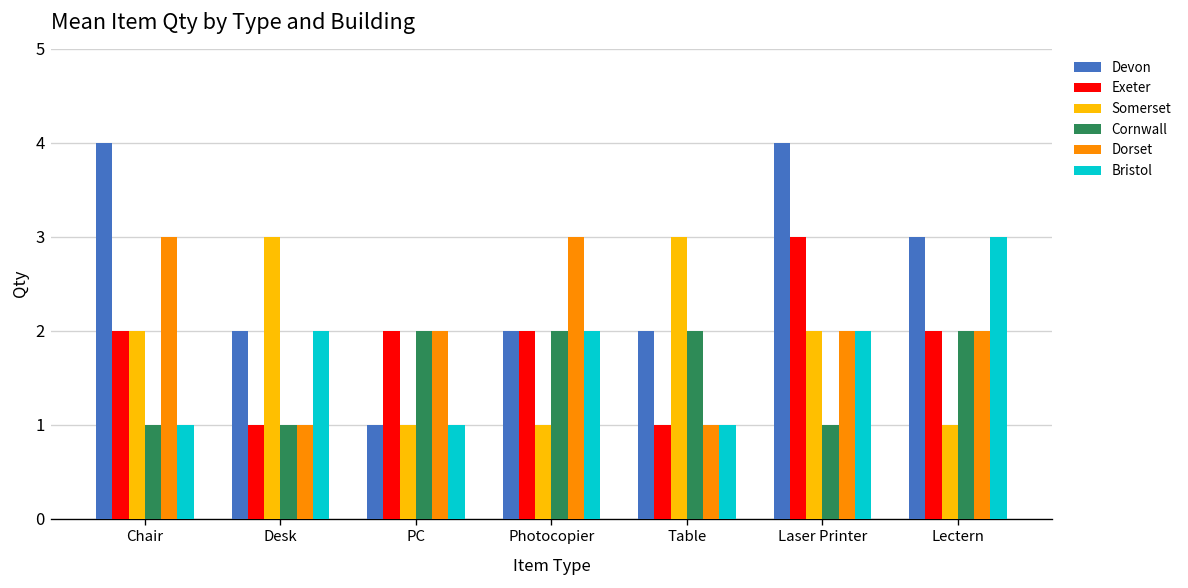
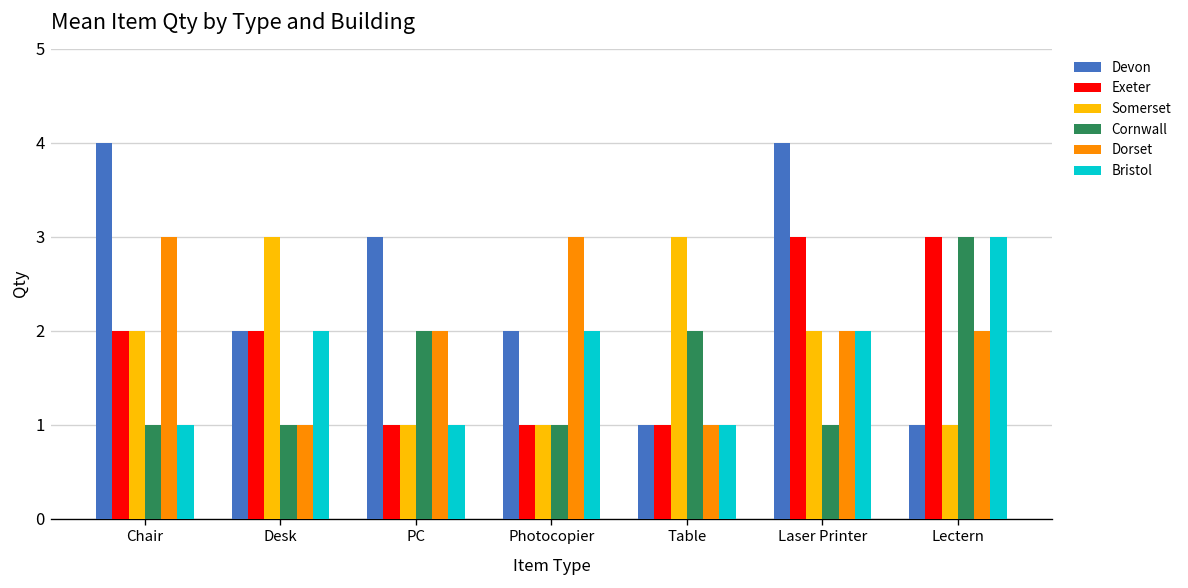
Exeter, Desk: 1 -> 2
Devon, PC: 1 -> 3
Exeter, PC: 2 -> 1
Exeter, Photocopier: 2 -> 1
Cornwall, Photocopier: 2 -> 1
Devon, Table: 2 -> 1
Devon, Lectern: 3 -> 1
Exeter, Lectern: 2 -> 3
Cornwall, Lectern: 2 -> 3
